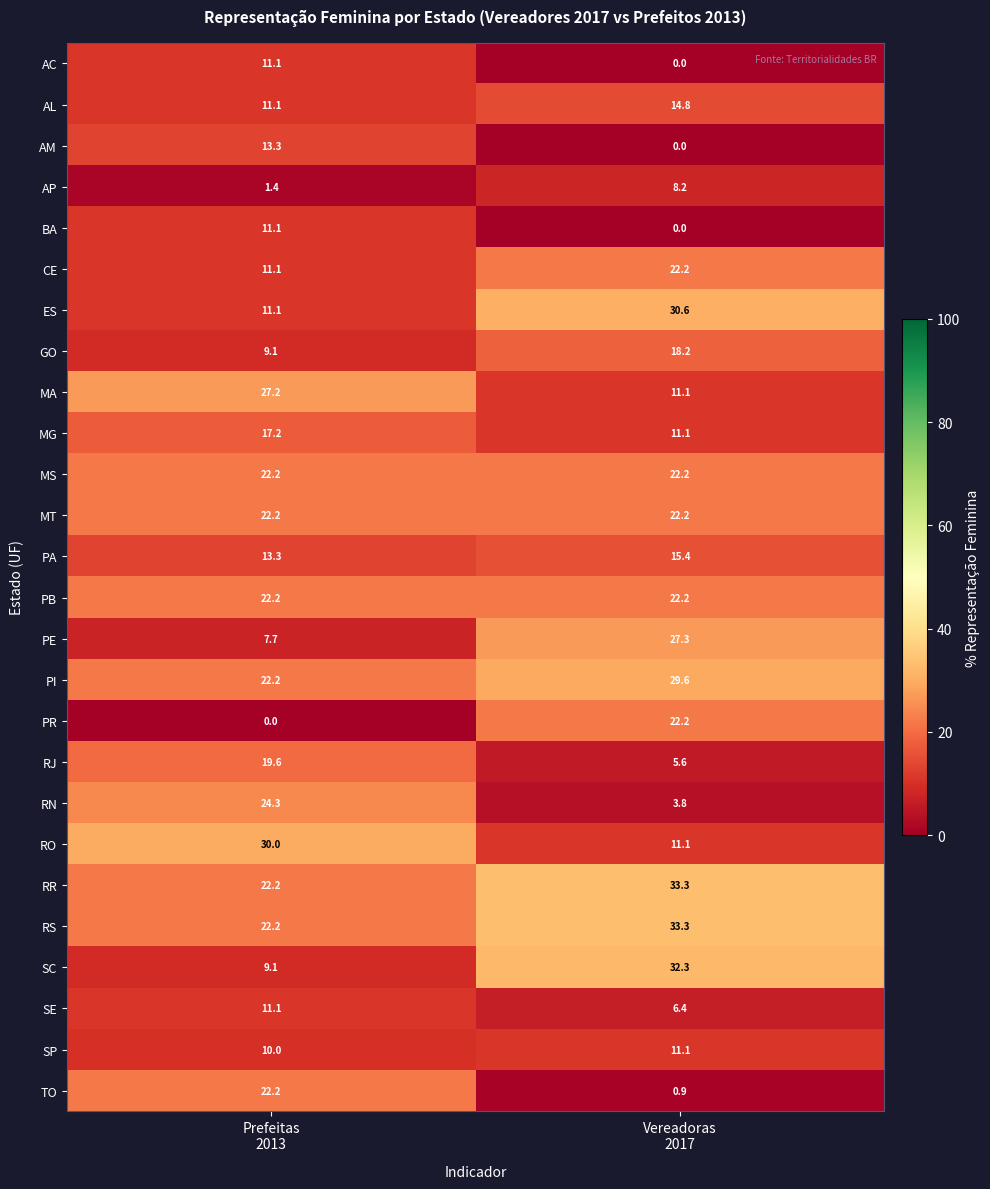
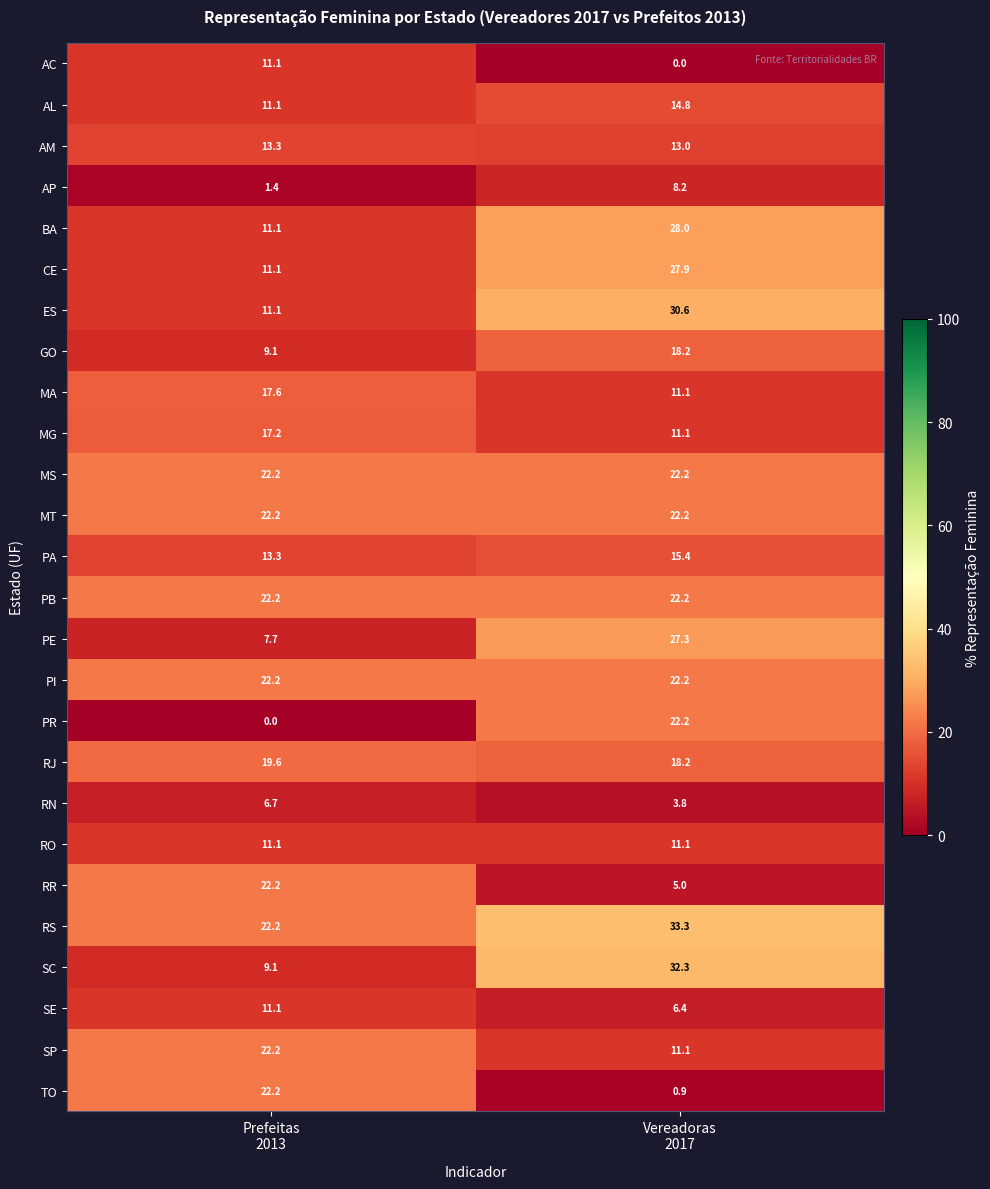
AM, Vereadoras 2017: 0.0 -> 13.0
BA, Vereadoras 2017: 0.0 -> 28.0
CE, Vereadoras 2017: 22.2 -> 27.9
MA, Prefeitas 2013: 27.2 -> 17.6
PI, Vereadoras 2017: 29.6 -> 22.2
RJ, Vereadoras 2017: 5.6 -> 18.2
RN, Prefeitas 2013: 24.3 -> 6.7
RO, Prefeitas 2013: 30.0 -> 11.1
RR, Vereadoras 2017: 33.3 -> 5.0
SP, Prefeitas 2013: 10.0 -> 22.2
